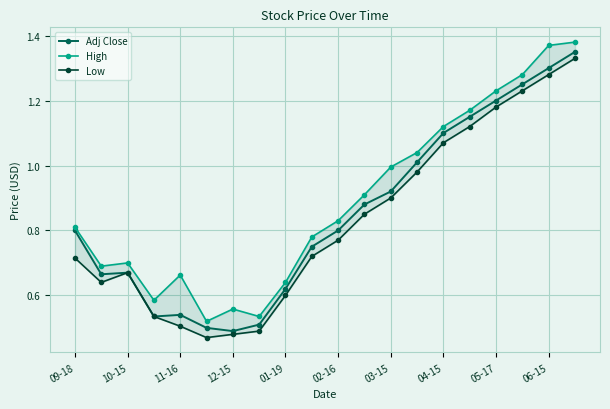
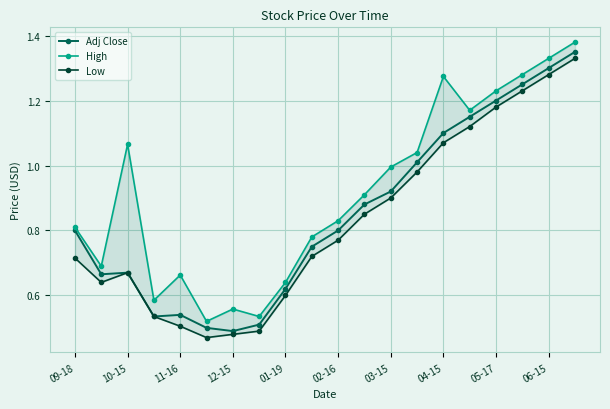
High, 10-15: 0.70 -> 1.07
High, 04-15: 1.12 -> 1.27
High, 06-15: 1.37 -> 1.33
